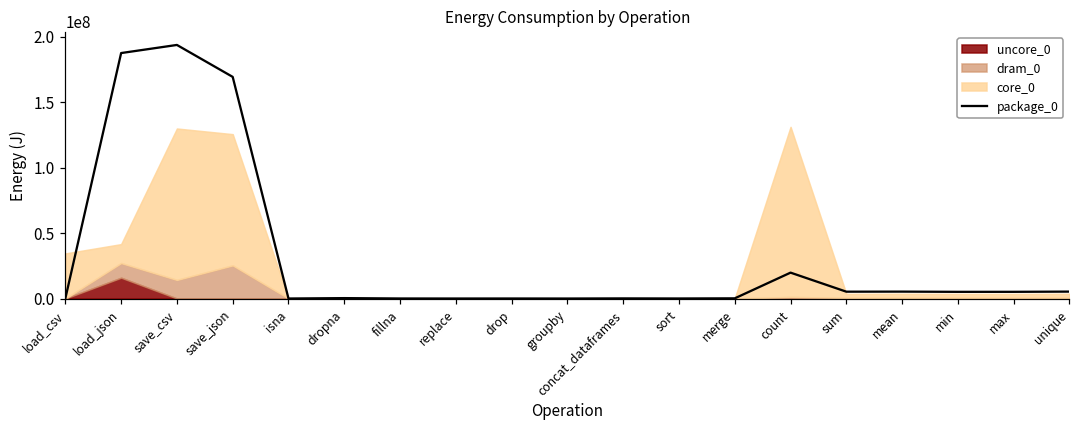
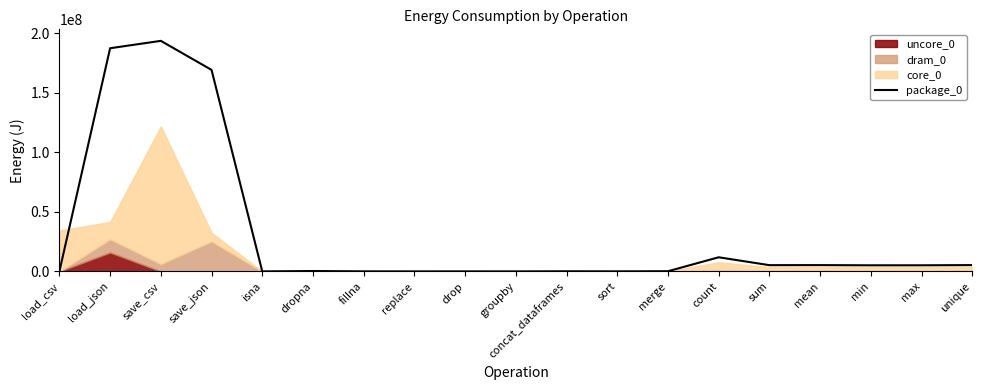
dram_0, save_csv: 14000000 -> 6000000
core_0, save_json: 100000000 -> 7000000
package_0, count: 20000000 -> 12000000
core_0, count: 130000000 -> 6000000
